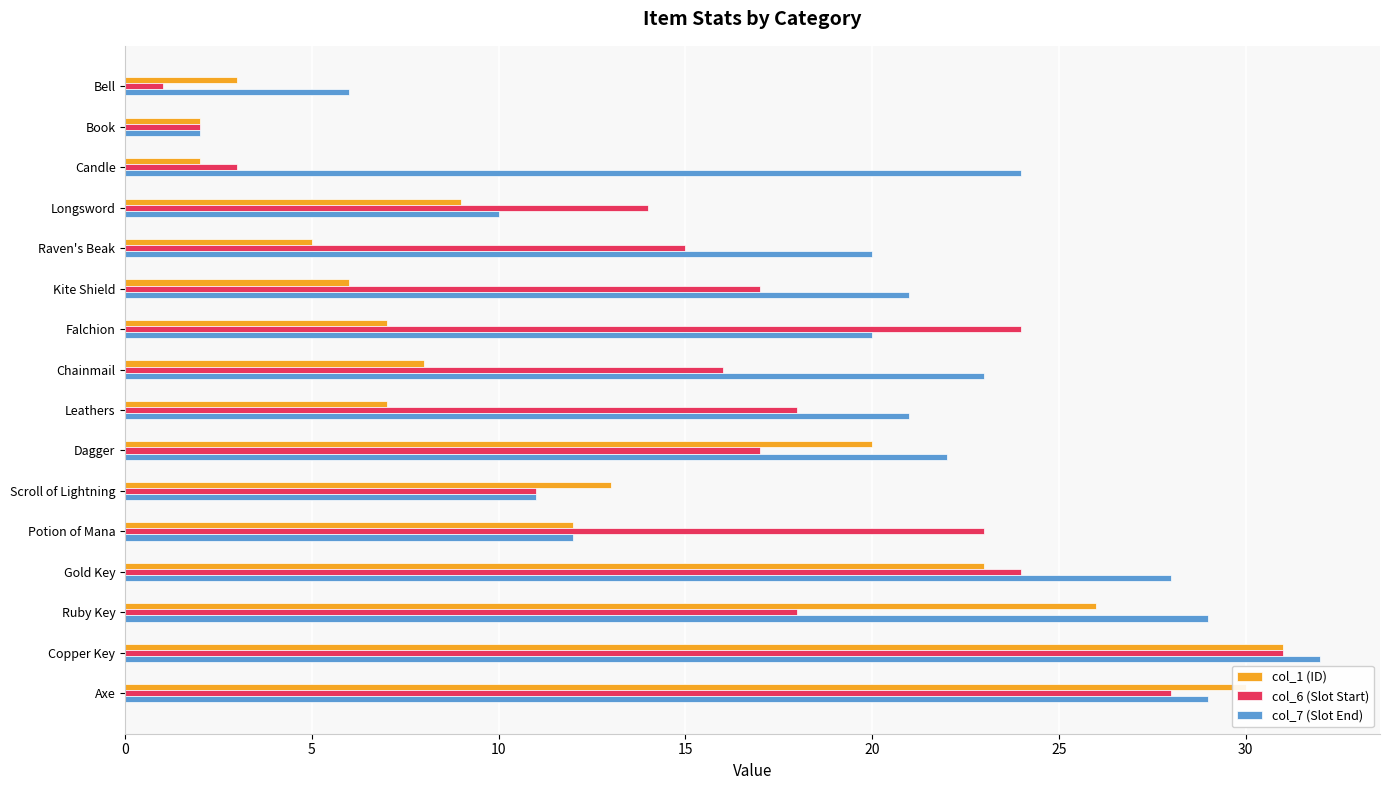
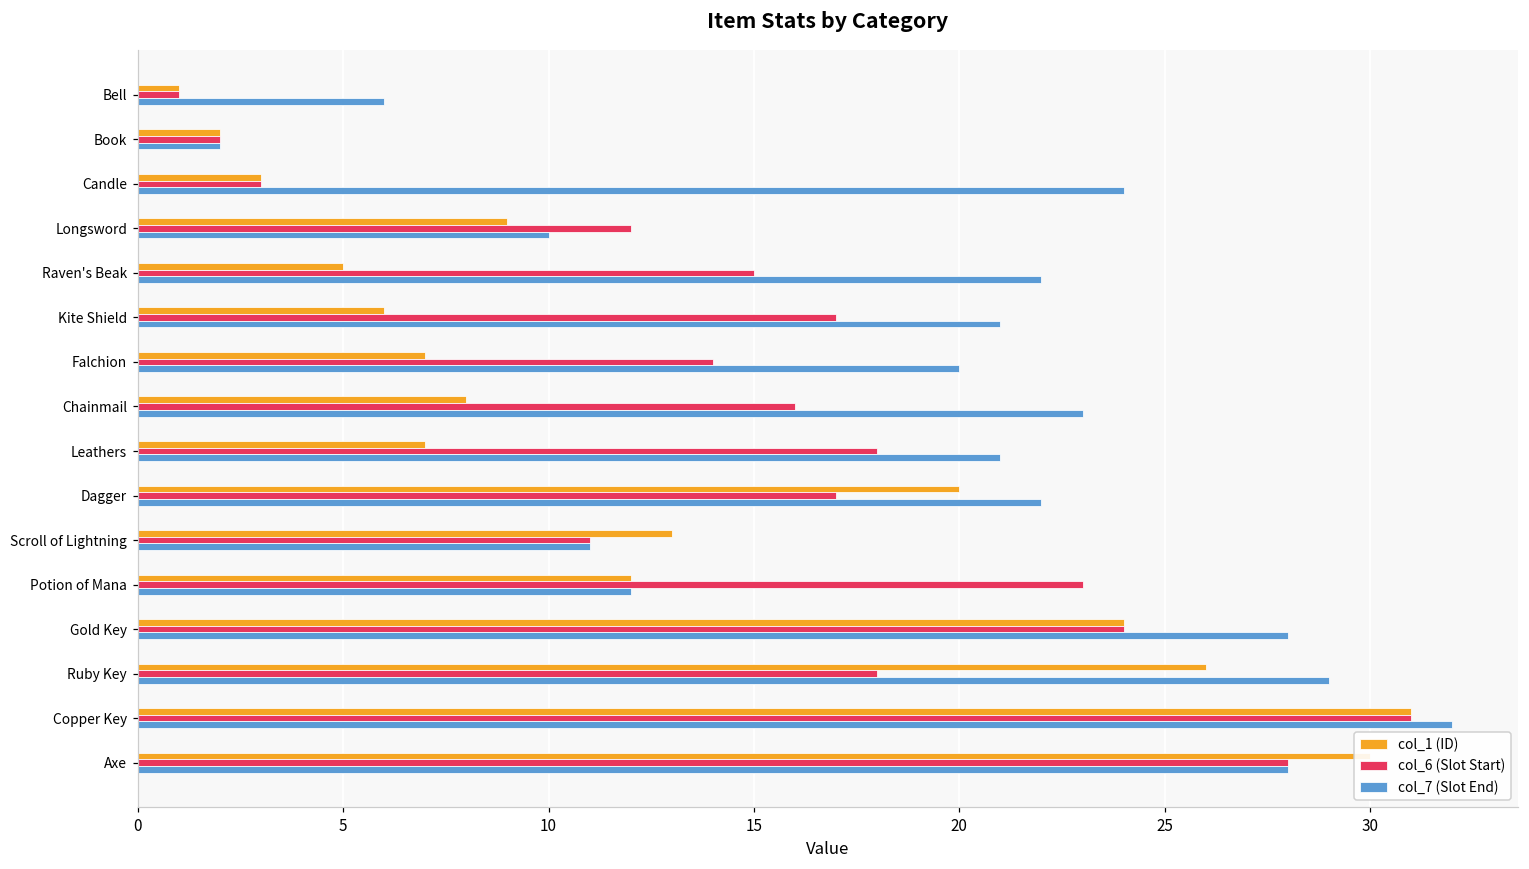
col_1 (ID), Bell: 3 -> 1
col_1 (ID), Candle: 2 -> 3
col_6 (Slot Start), Longsword: 14 -> 12
col_7 (Slot End), Raven's Beak: 20 -> 22
col_6 (Slot Start), Falchion: 24 -> 14
col_1 (ID), Gold Key: 23 -> 24
col_7 (Slot End), Axe: 29 -> 28
